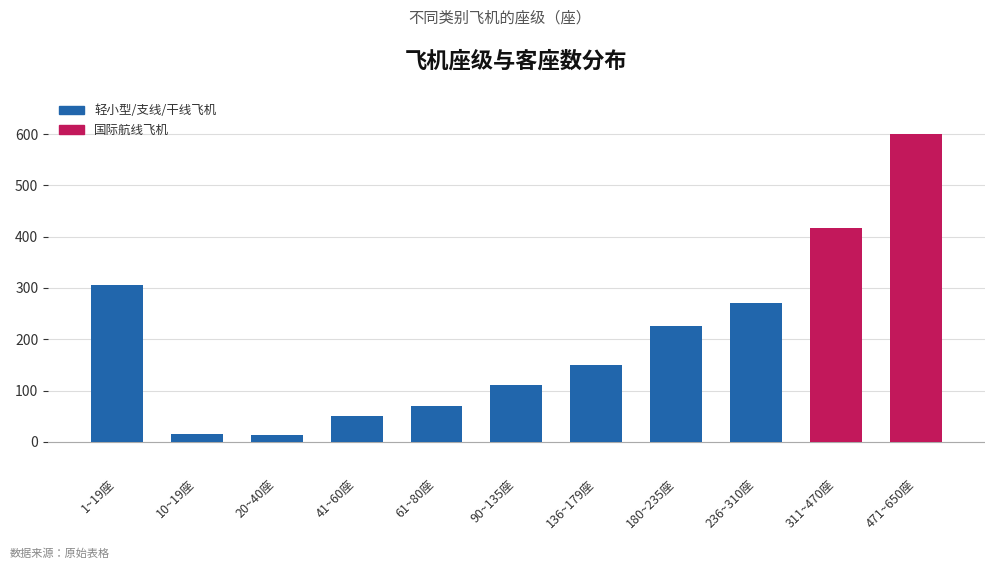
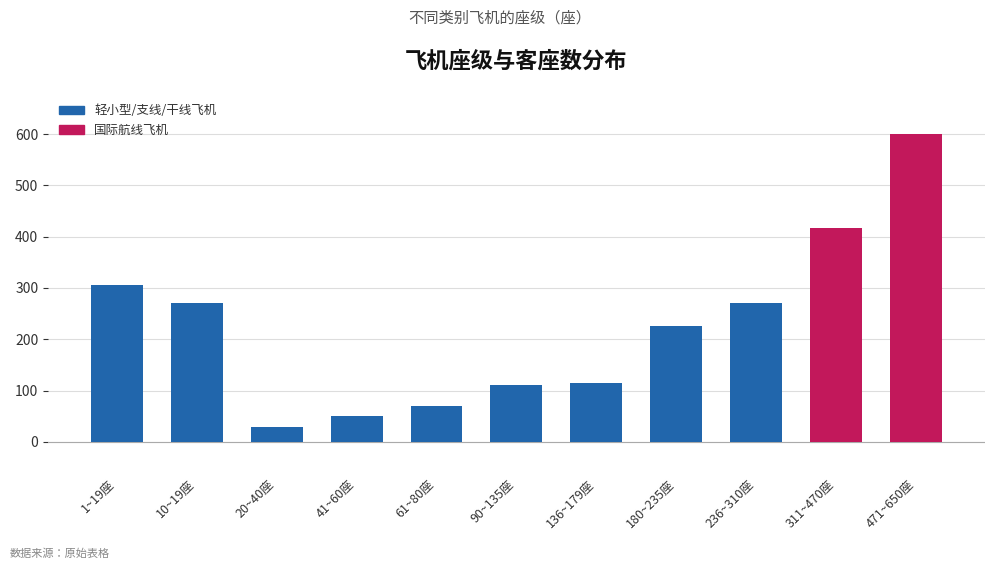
10~19座: 20 -> 270
20~40座: 10 -> 30
136~179座: 150 -> 120
